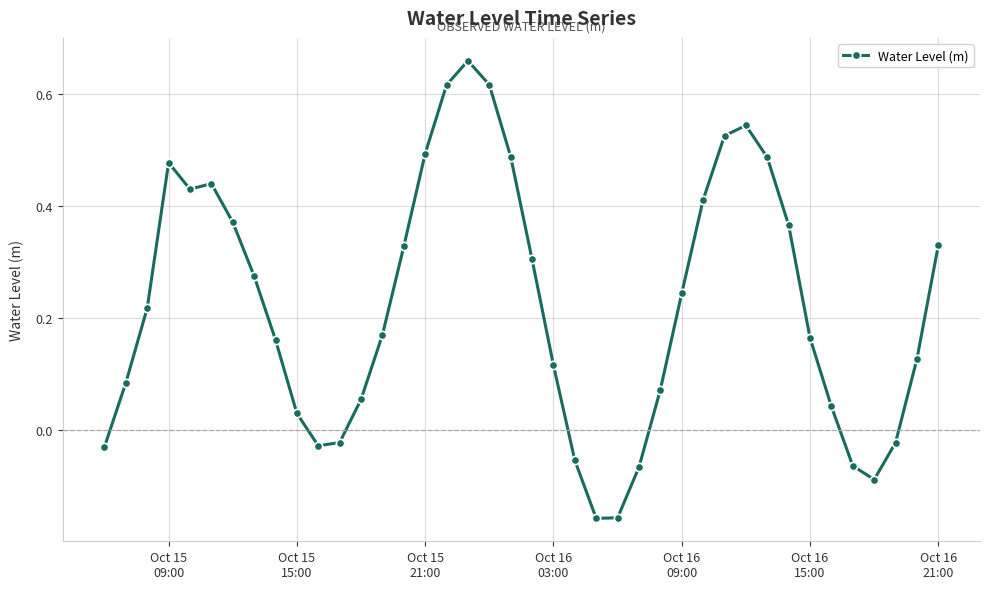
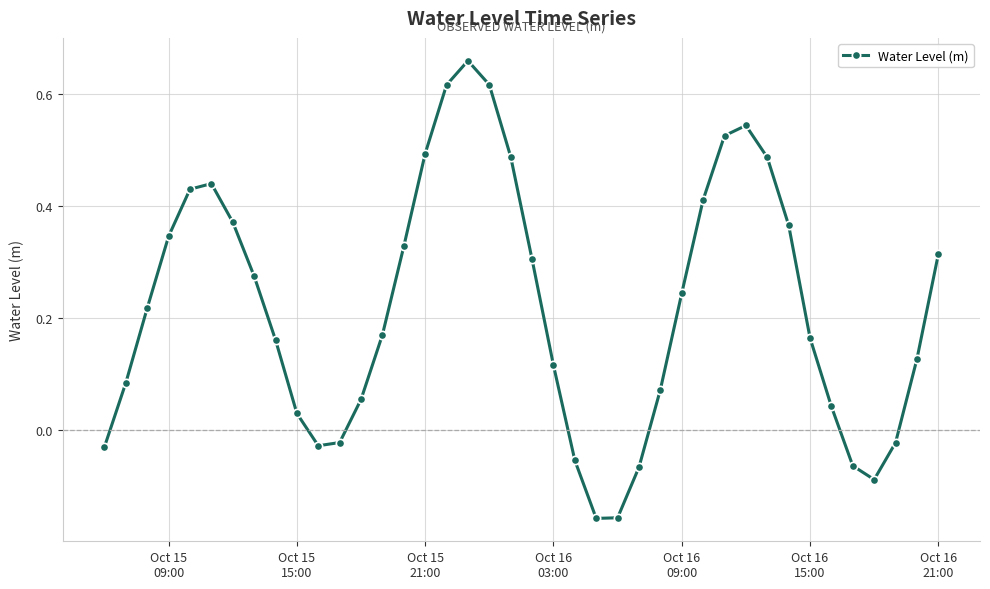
Oct 15 09:00: 0.48 -> 0.35
Oct 16 21:00: 0.33 -> 0.31
